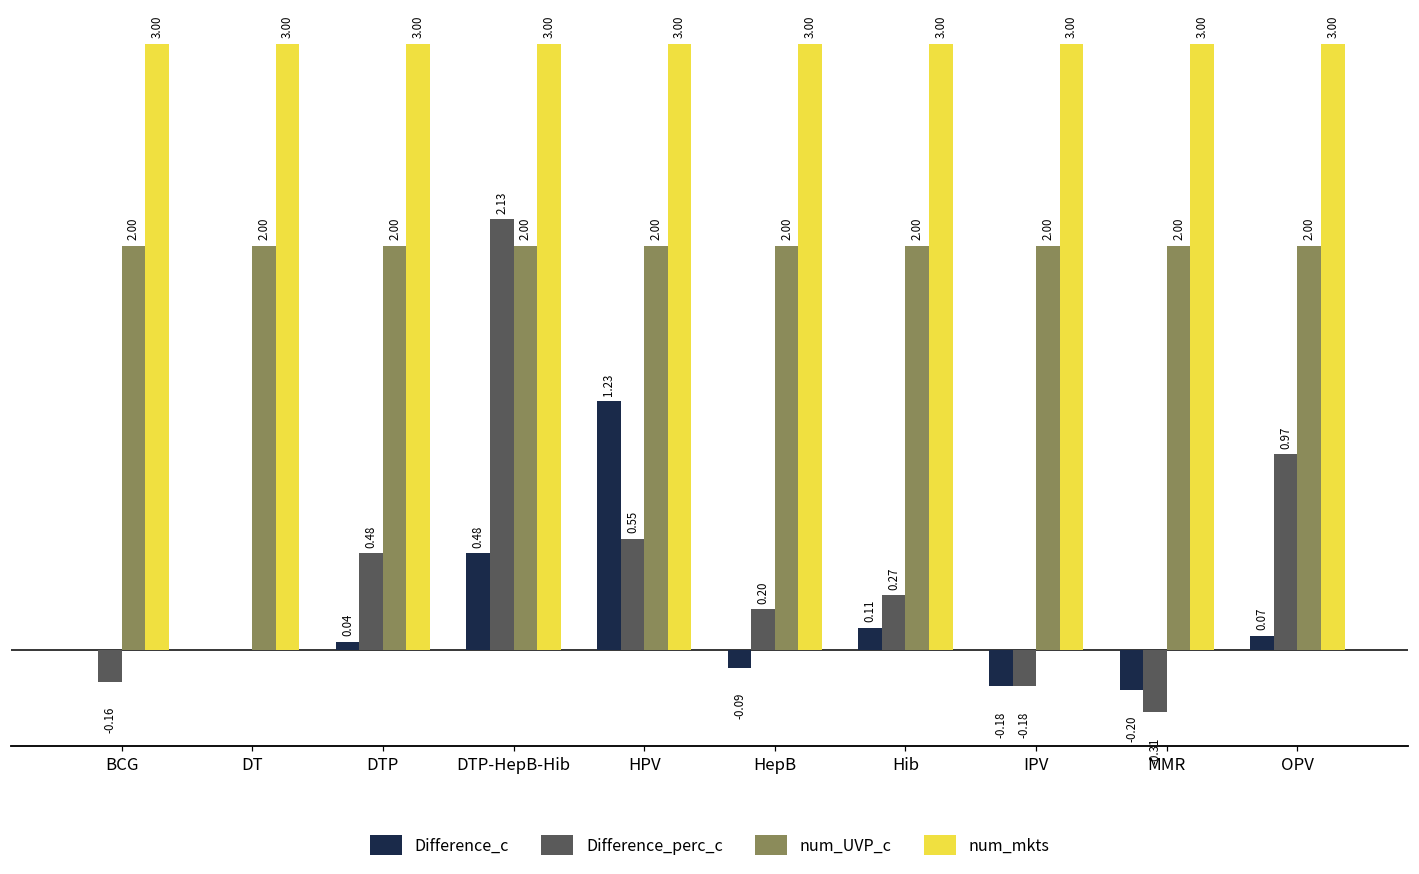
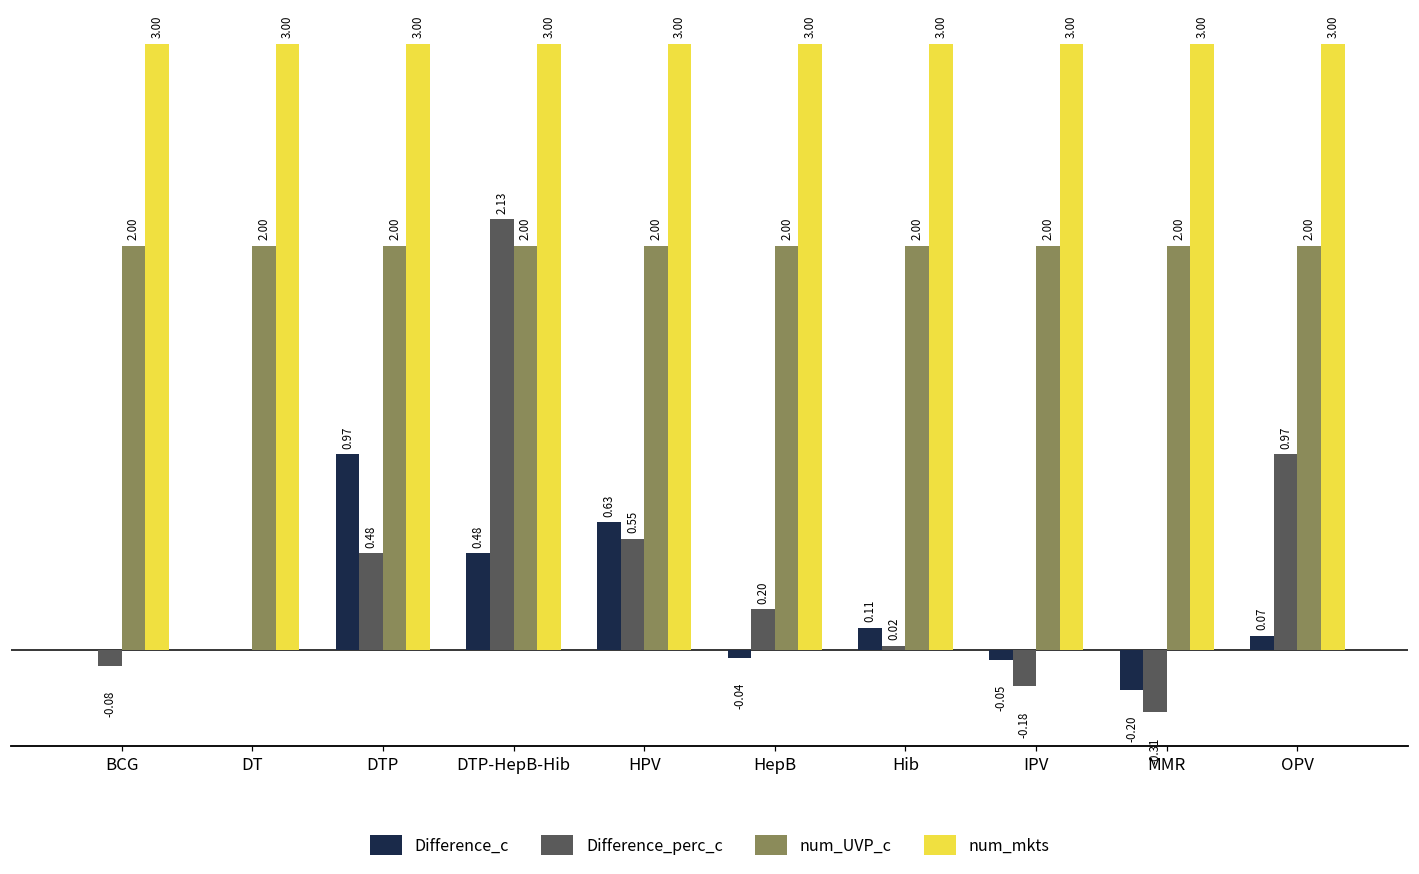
Difference_perc_c, BCG: -0.16 -> -0.08
Difference_c, DTP: 0.04 -> 0.97
Difference_c, HPV: 1.23 -> 0.63
Difference_c, HepB: -0.09 -> -0.04
Difference_perc_c, Hib: 0.27 -> 0.02
Difference_c, IPV: -0.18 -> -0.05
